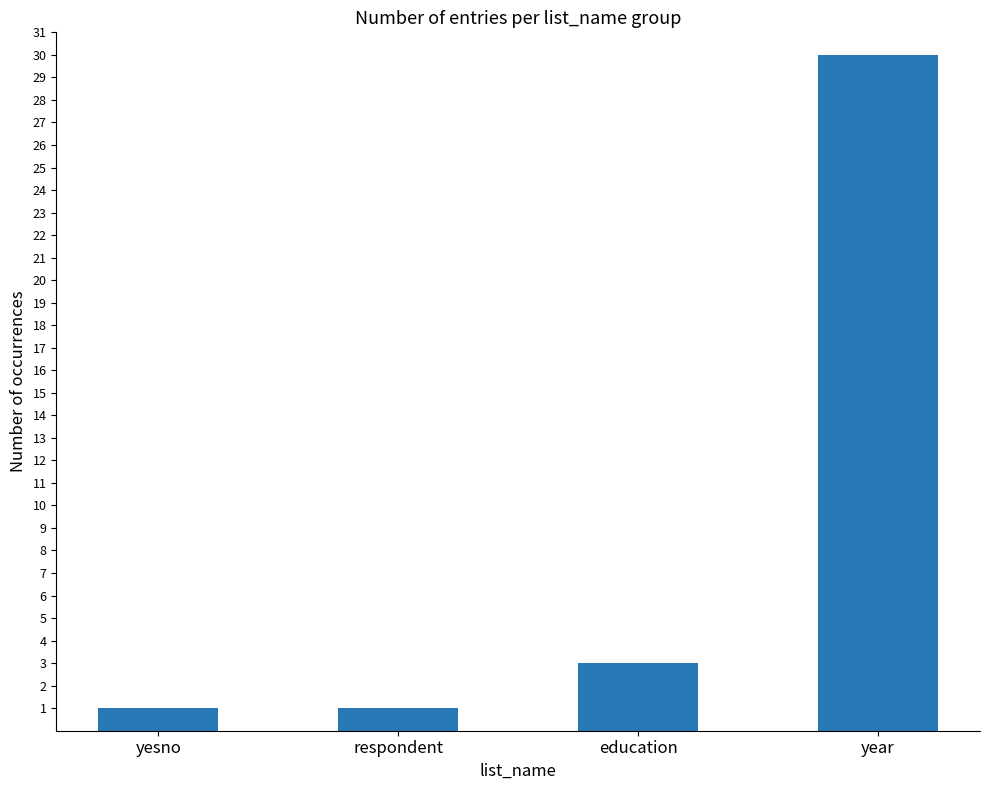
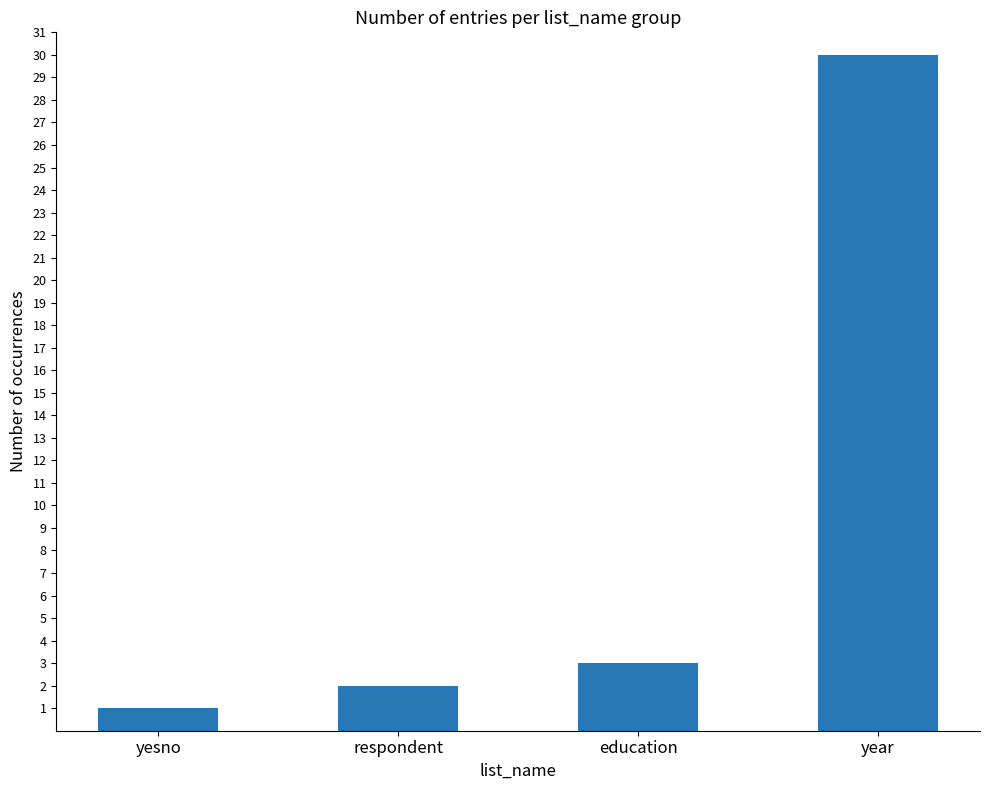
respondent: 1 -> 2
